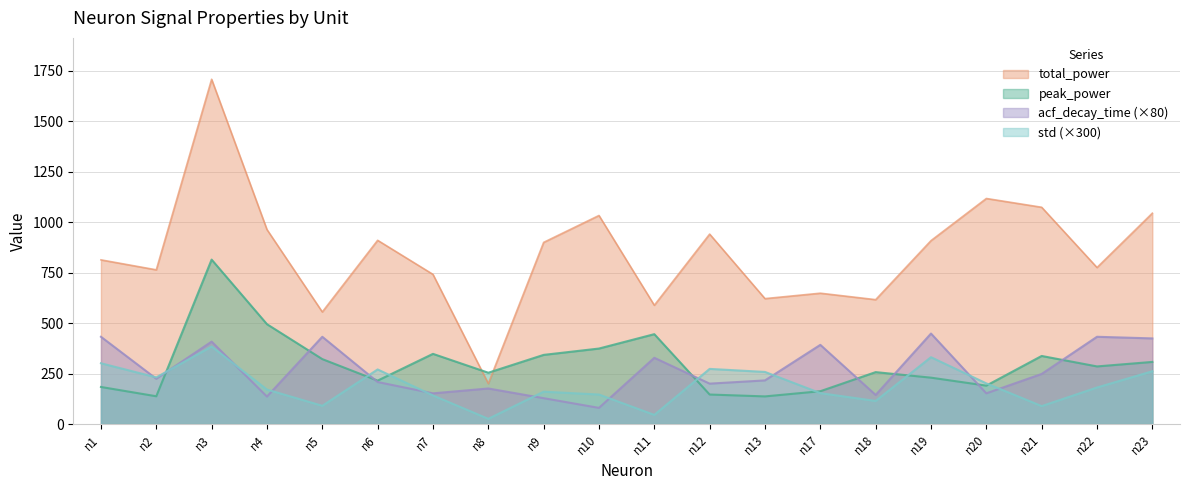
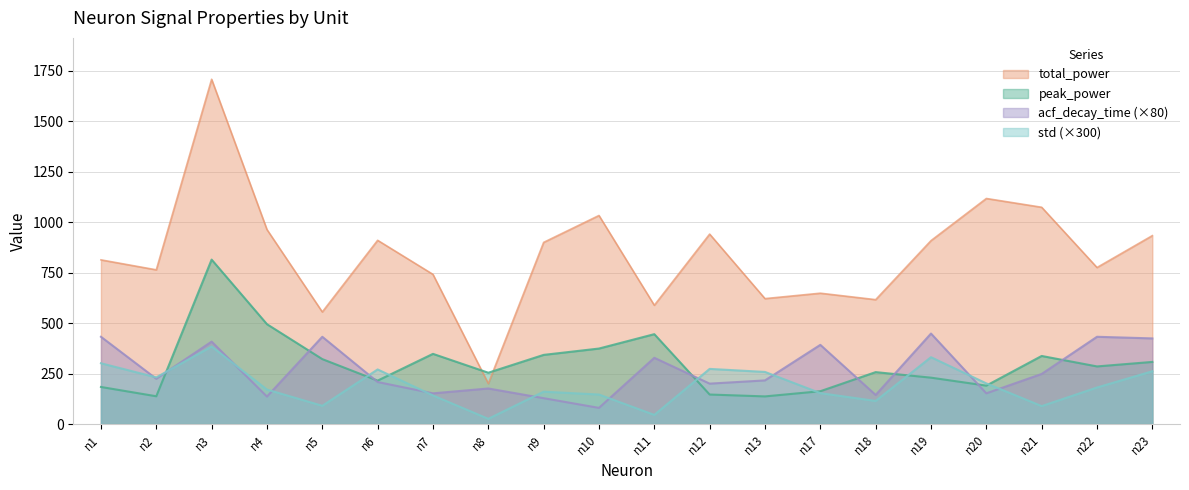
total_power, n23: 1040 -> 930
